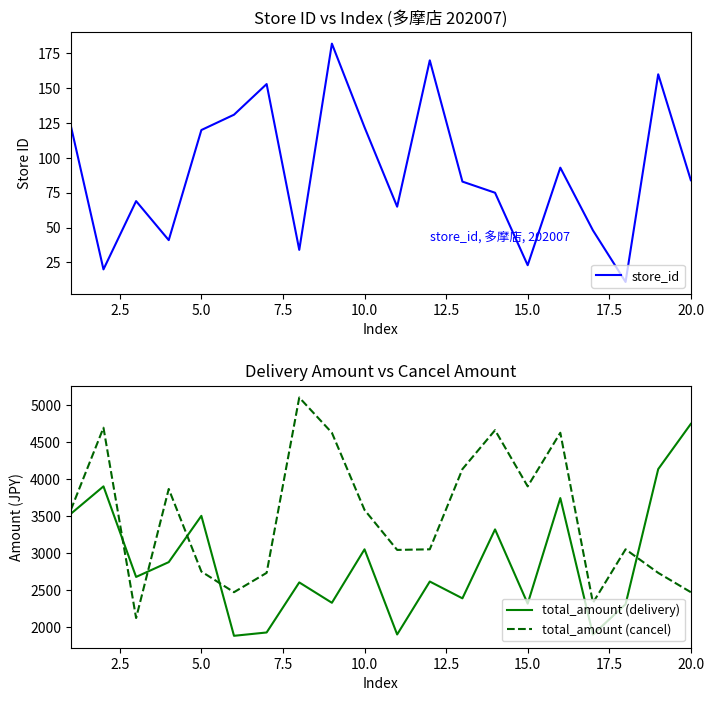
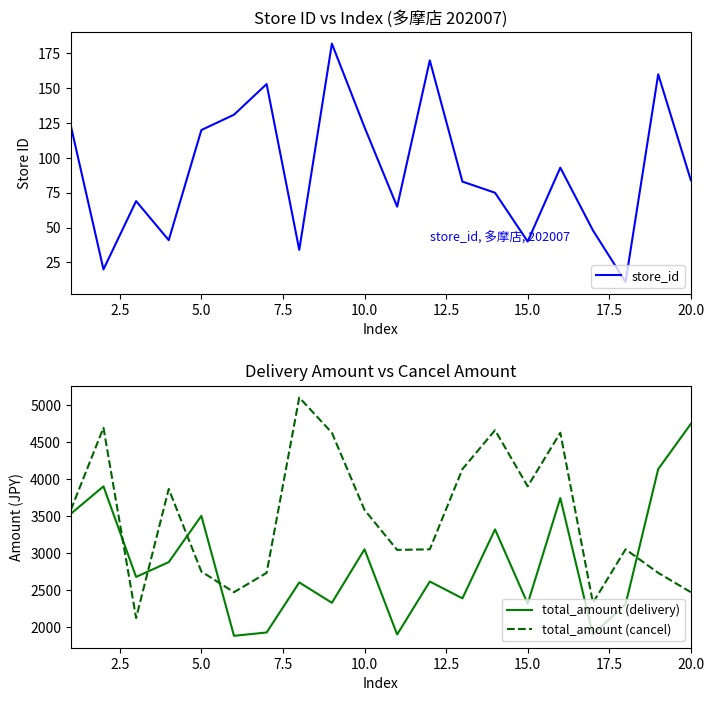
Store ID vs Index (多摩店 202007), 15.0: 23 -> 40
